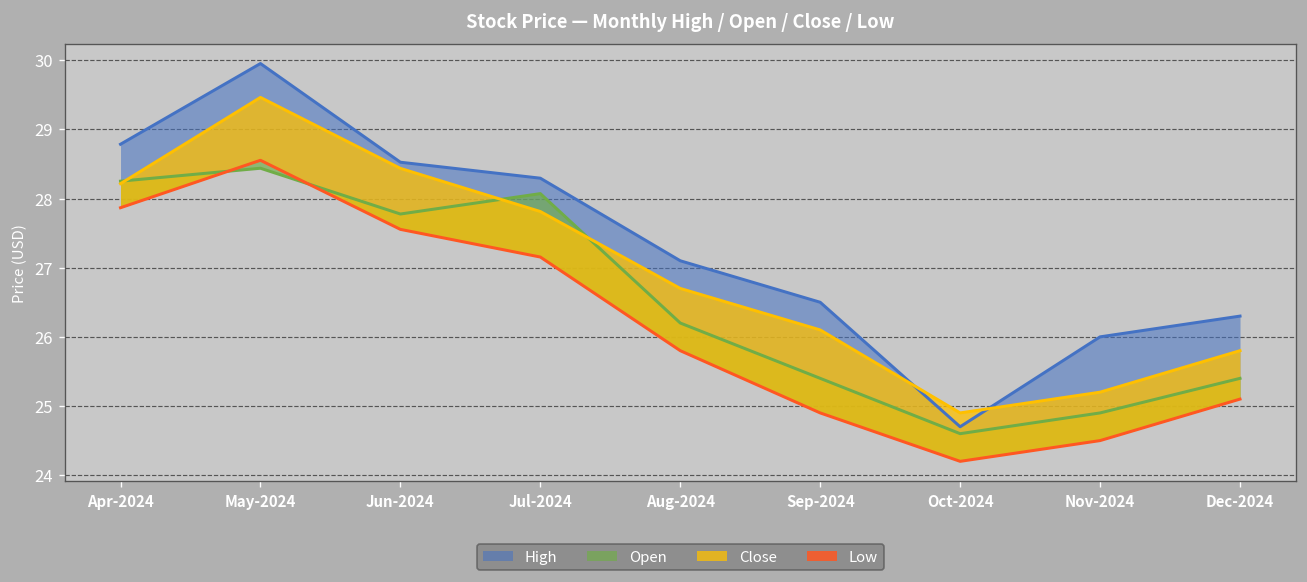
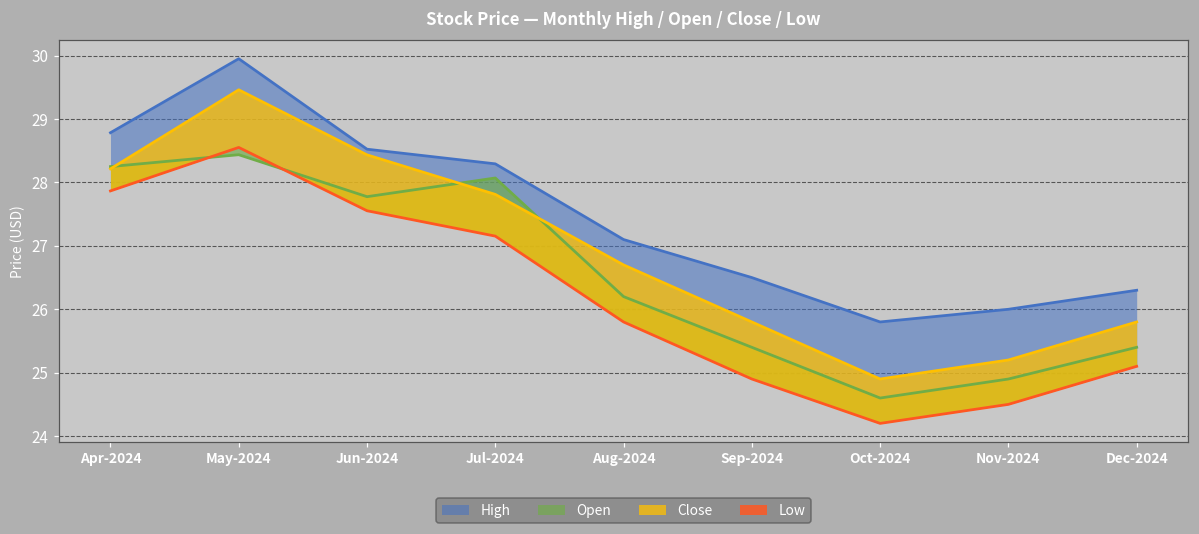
Close, Sep-2024: 26.1 -> 25.8
High, Oct-2024: 24.7 -> 25.8
